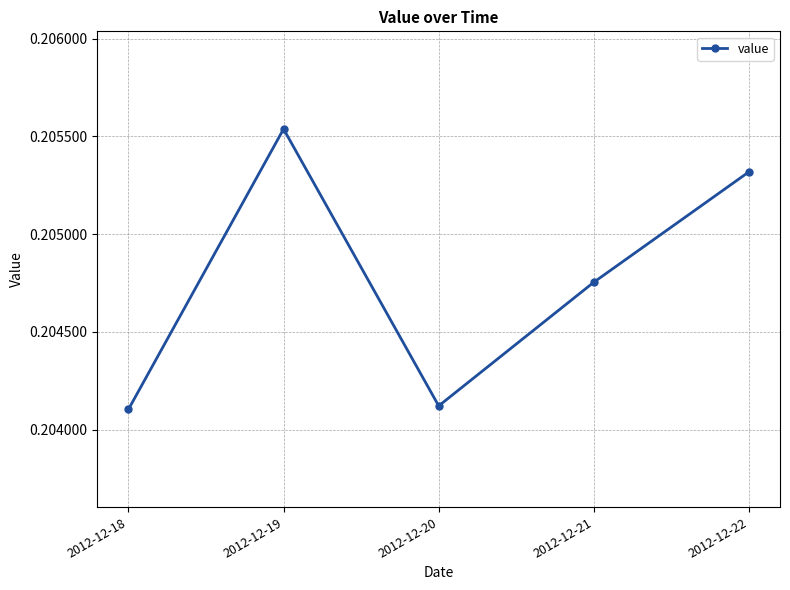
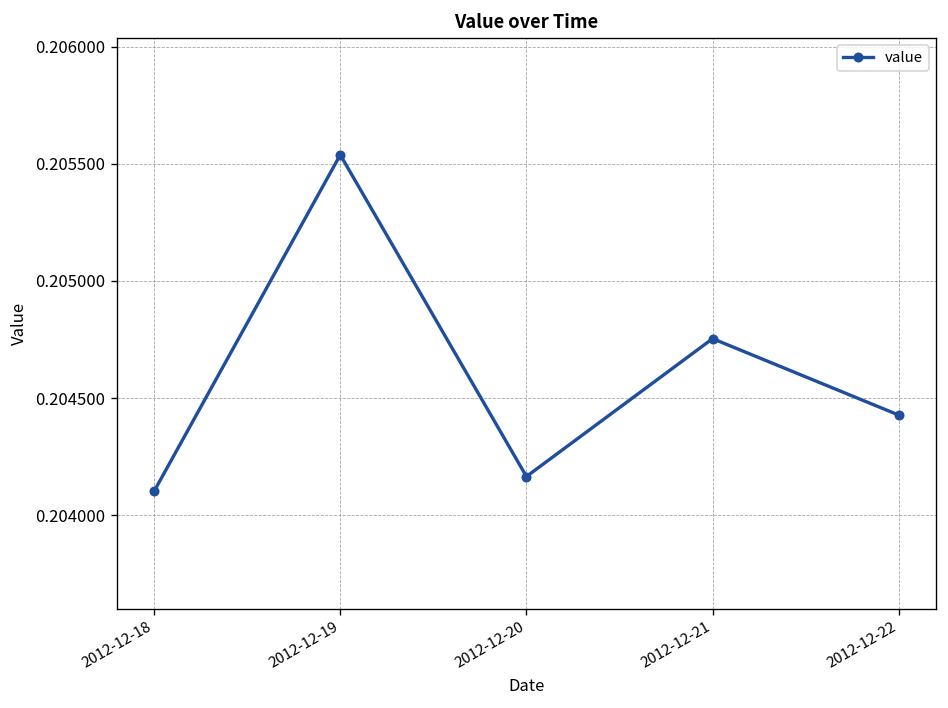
2012-12-20: 0.20412 -> 0.20417
2012-12-22: 0.20532 -> 0.20443
